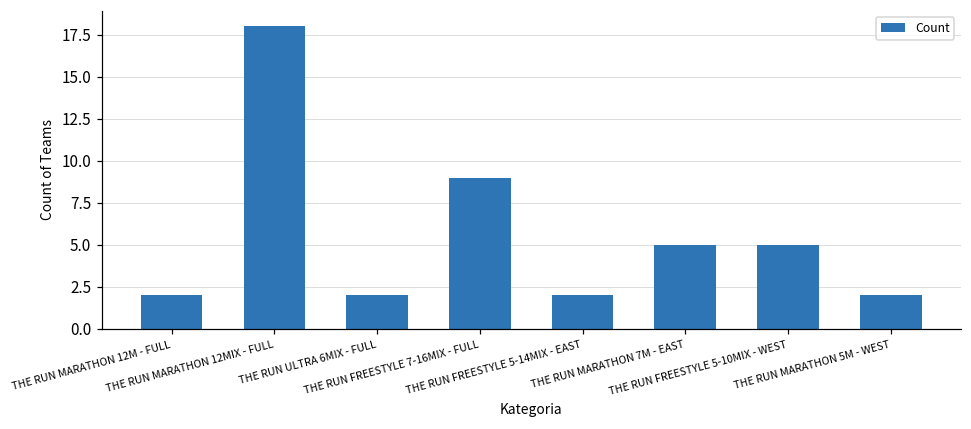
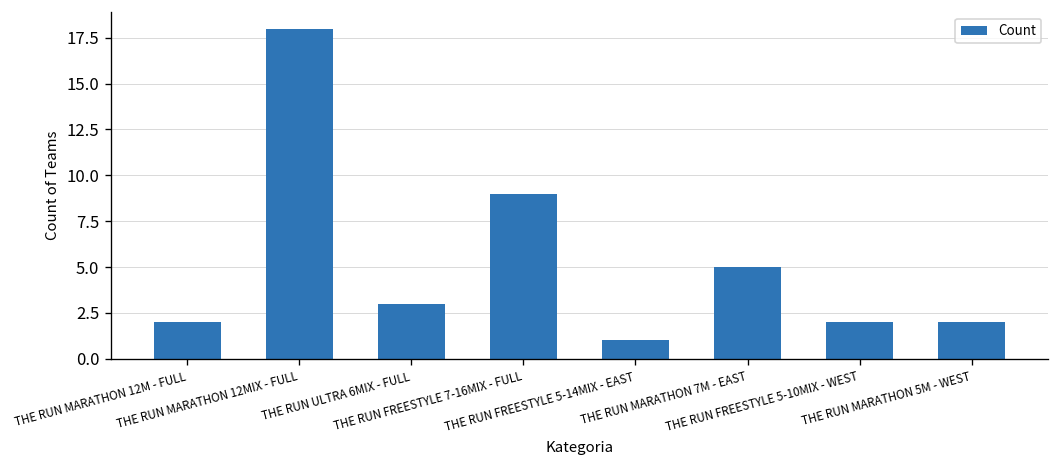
THE RUN ULTRA 6MIX - FULL: 2 -> 3
THE RUN FREESTYLE 5-14MIX - EAST: 2 -> 1
THE RUN FREESTYLE 5-10MIX - WEST: 5 -> 2
